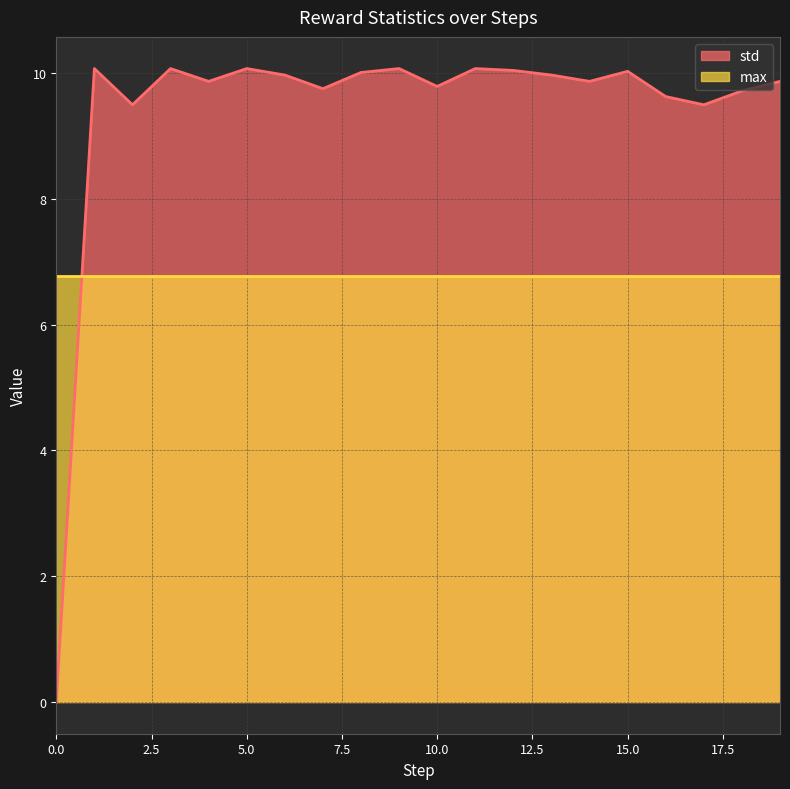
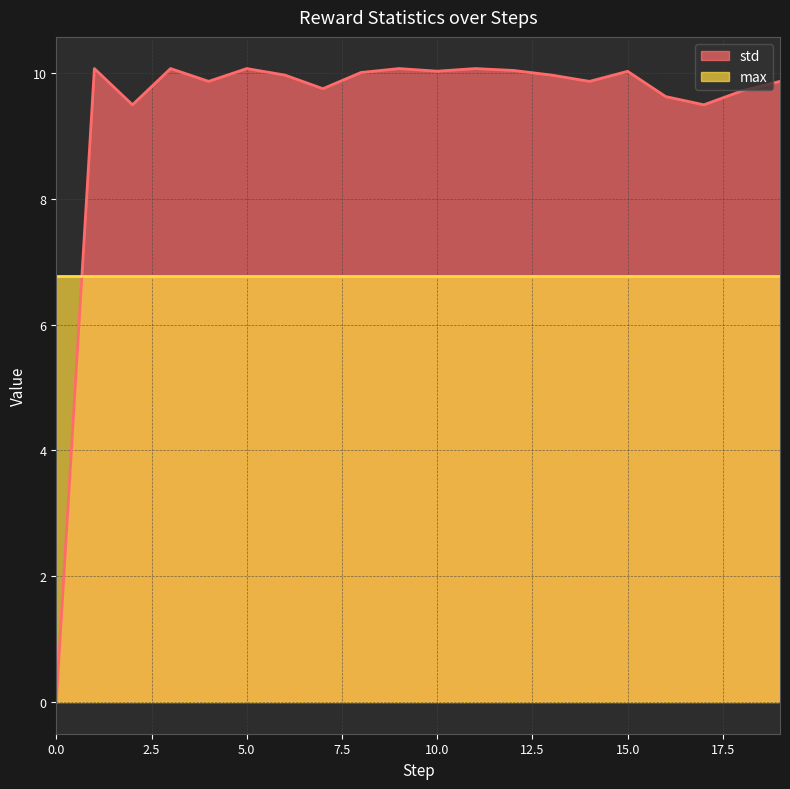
std, 10.0: 9.8 -> 10.0
